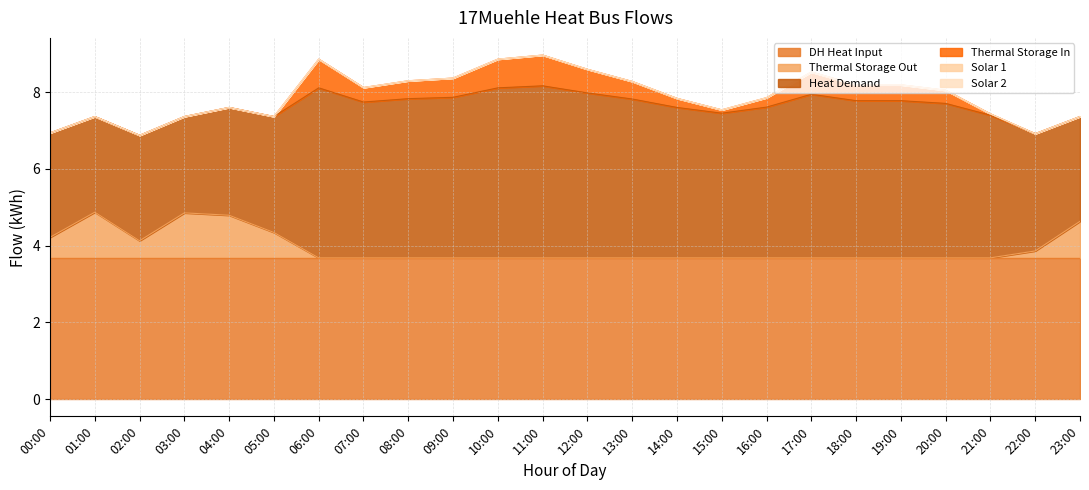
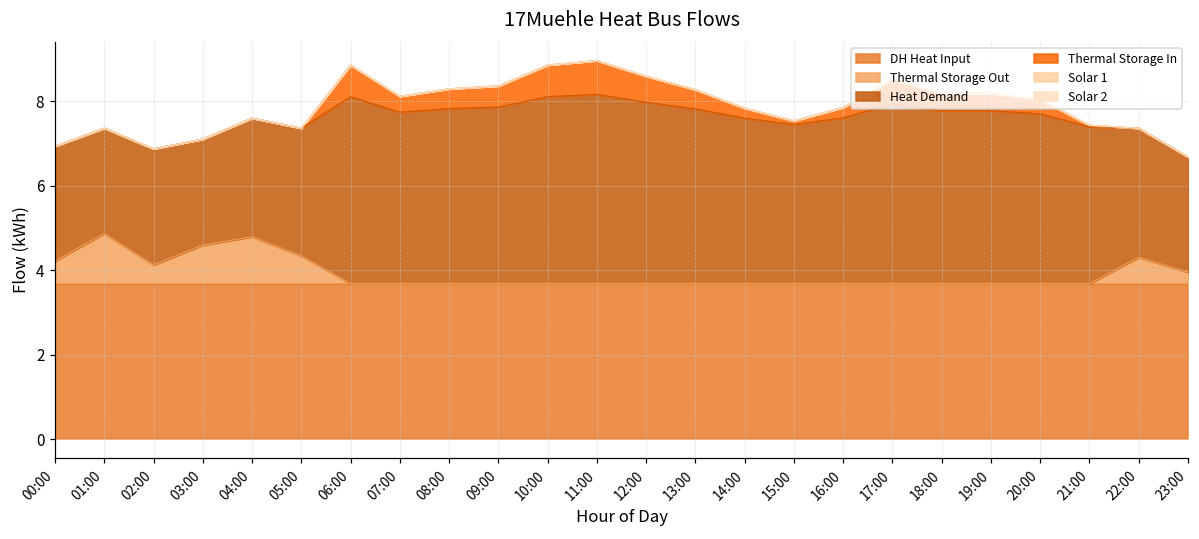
Thermal Storage Out, 03:00: 4.9 -> 4.6
Thermal Storage Out, 22:00: 3.9 -> 4.3
Thermal Storage Out, 23:00: 4.6 -> 4.0
